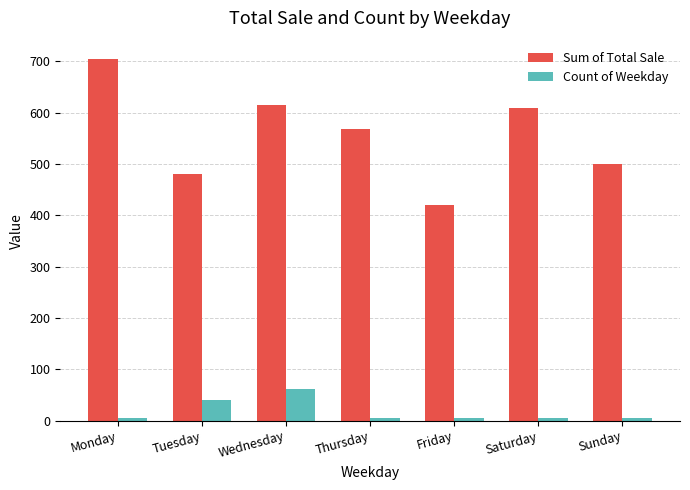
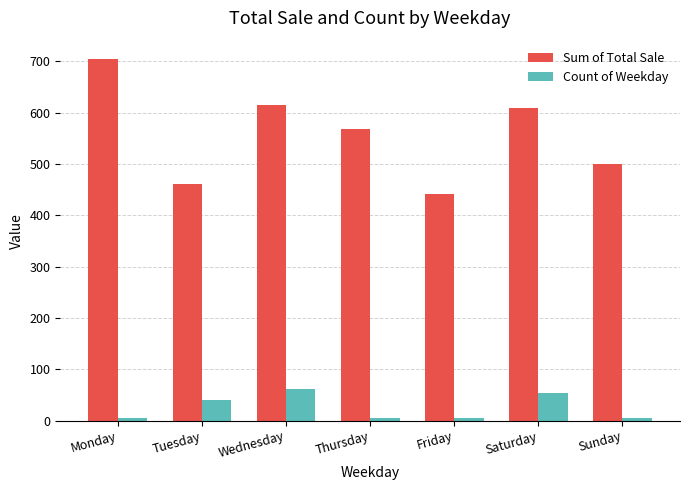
Sum of Total Sale, Tuesday: 480 -> 460
Sum of Total Sale, Friday: 420 -> 440
Count of Weekday, Saturday: 10 -> 60
